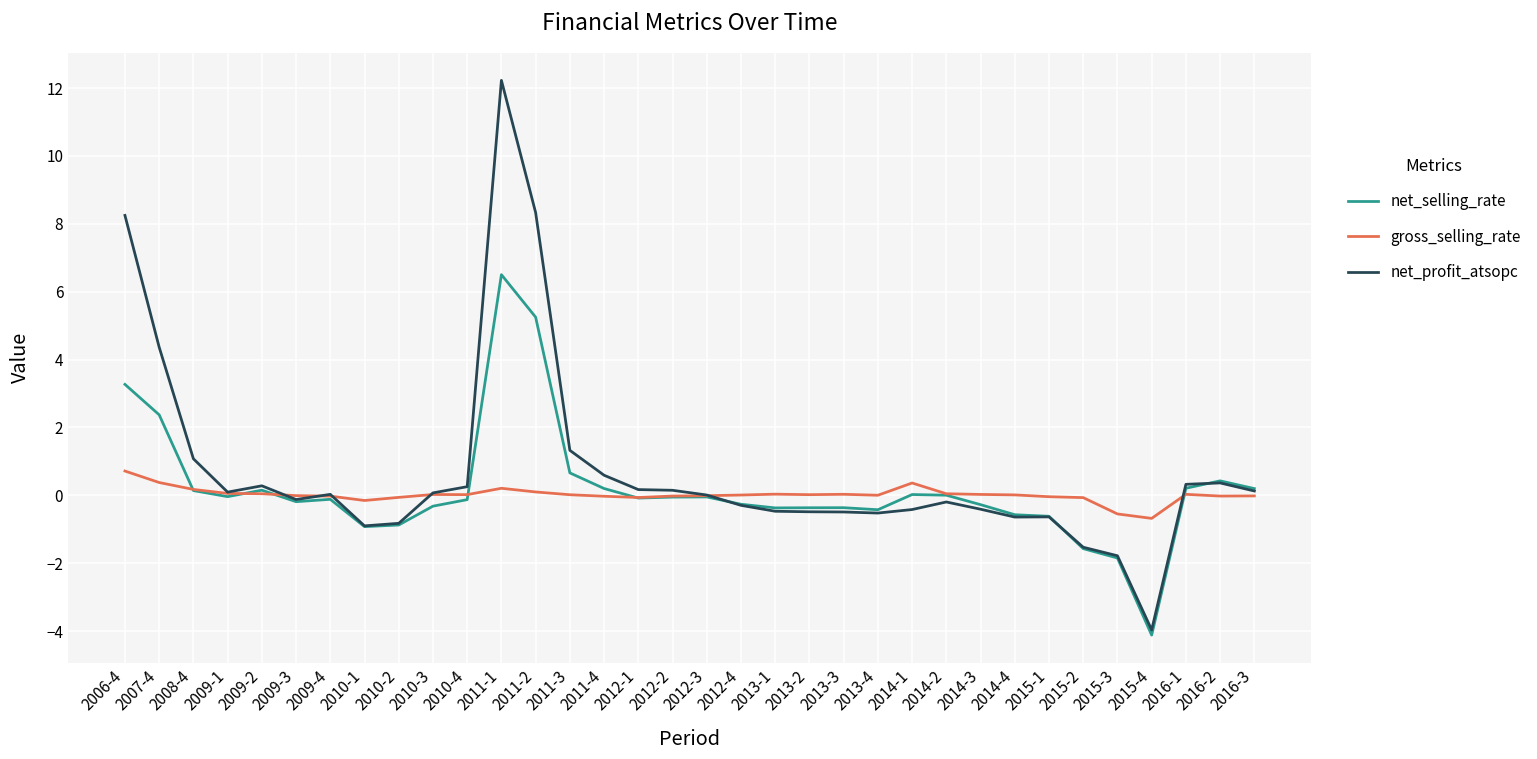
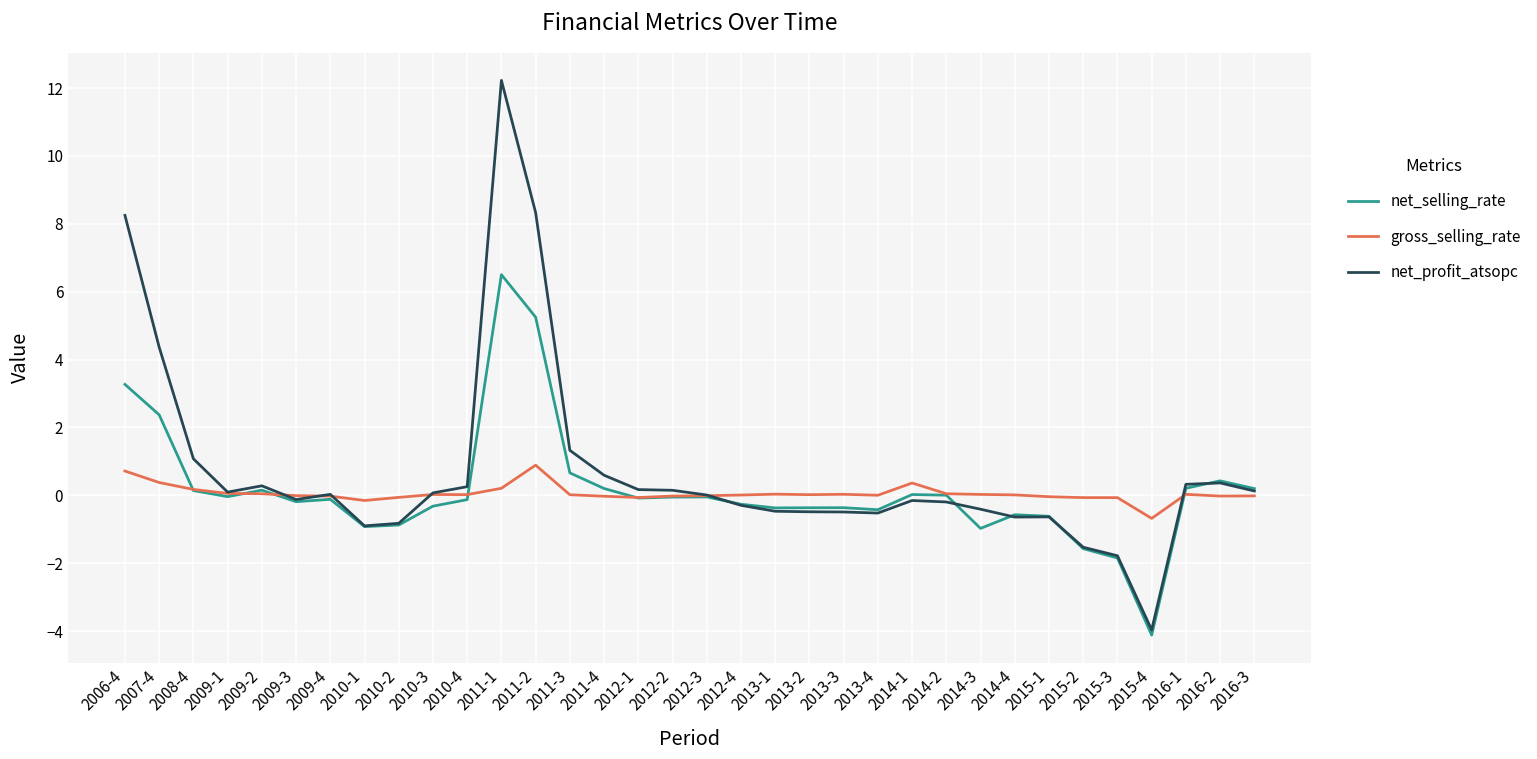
gross_selling_rate, 2011-2: 0.1 -> 0.9
net_profit_atsopc, 2014-1: -0.4 -> -0.2
net_selling_rate, 2014-3: -0.3 -> -1.0
gross_selling_rate, 2015-3: -0.5 -> -0.1
